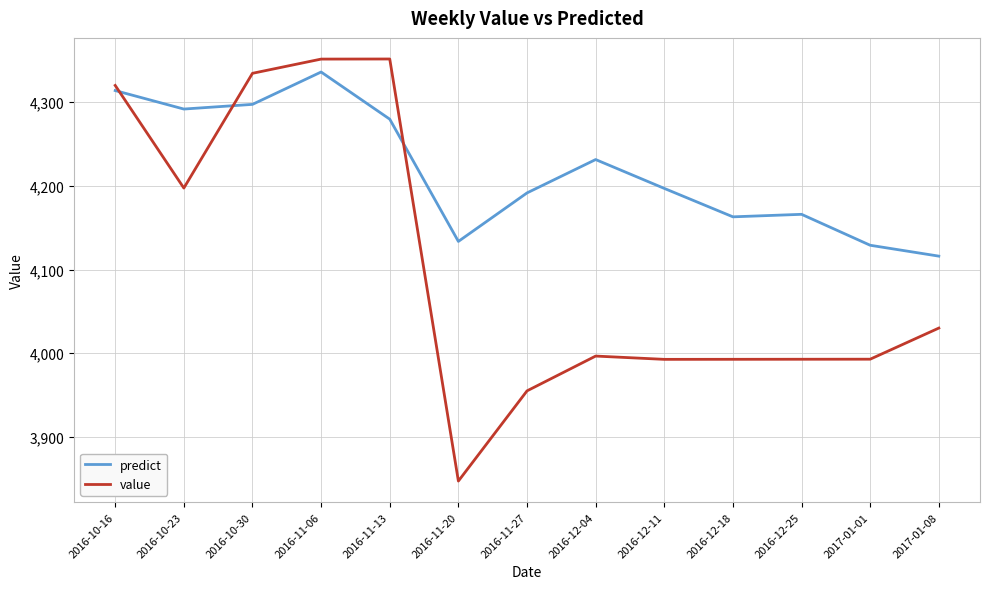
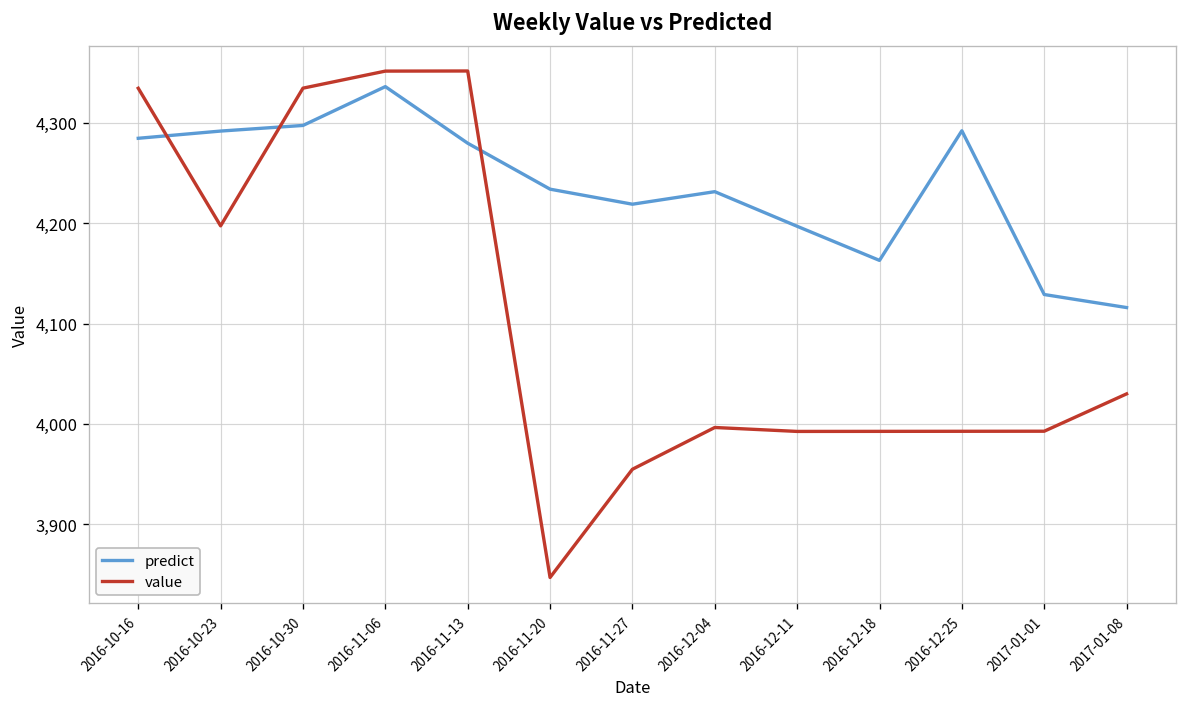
predict, 2016-10-16: 4,310 -> 4,280
value, 2016-10-16: 4,320 -> 4,330
predict, 2016-11-20: 4,130 -> 4,230
predict, 2016-11-27: 4,190 -> 4,220
predict, 2016-12-25: 4,170 -> 4,290
